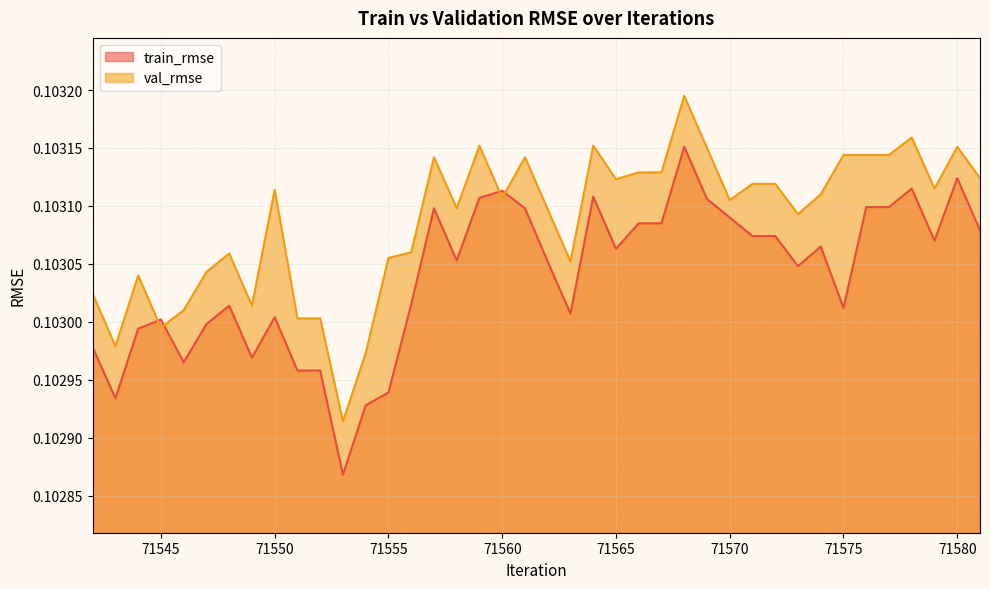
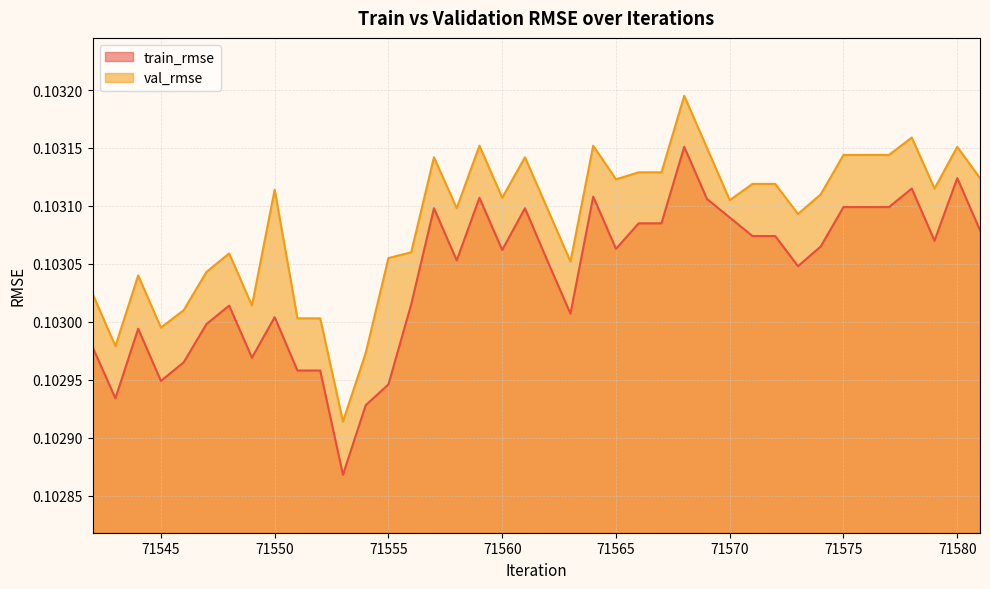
train_rmse, 71545: 0.103002 -> 0.102949
train_rmse, 71555: 0.102939 -> 0.102946
train_rmse, 71560: 0.103113 -> 0.103062
train_rmse, 71575: 0.103012 -> 0.103099
